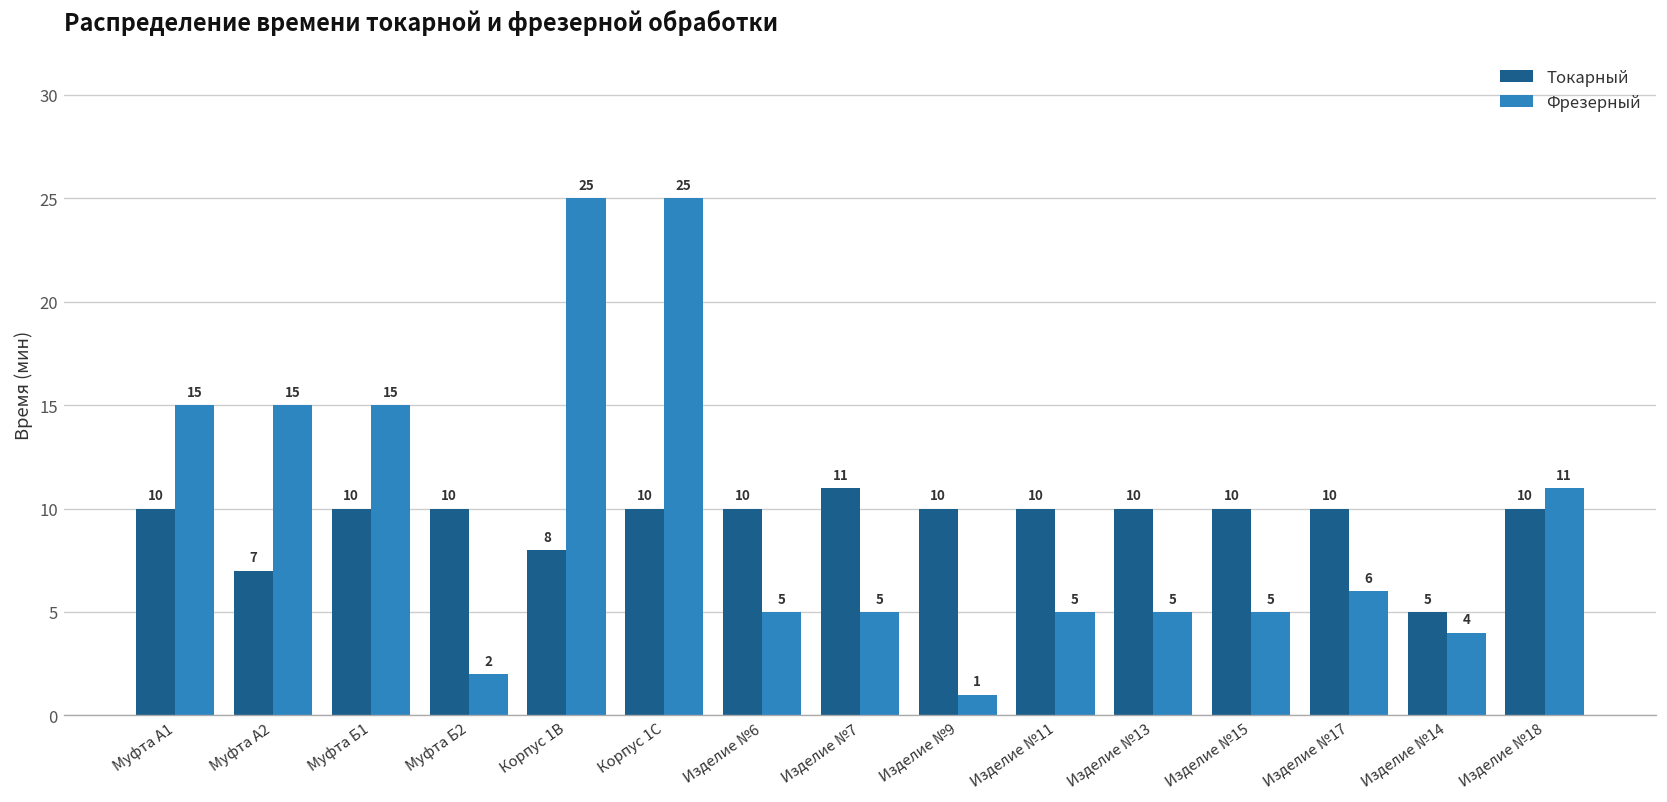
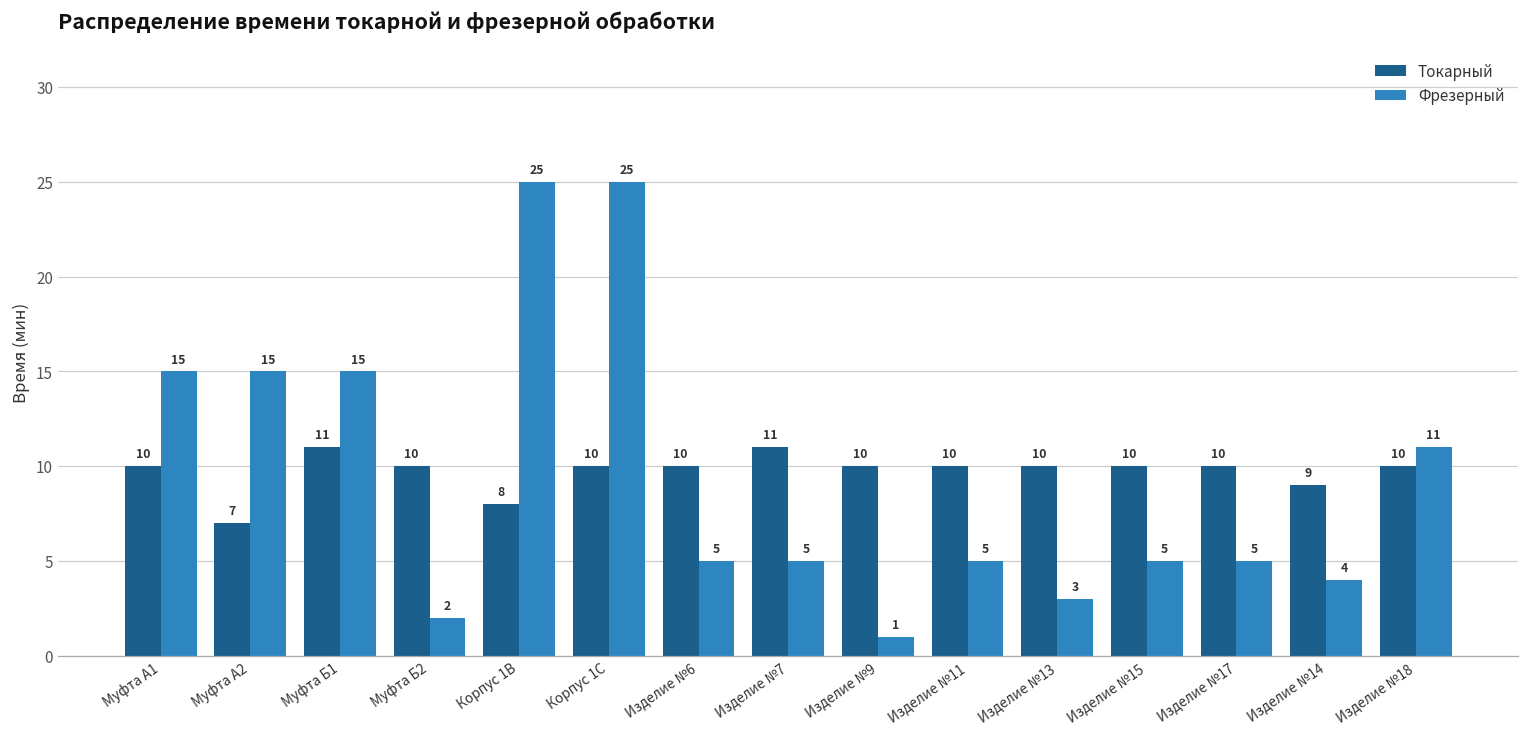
Токарный, Муфта Б1: 10 -> 11
Фрезерный, Изделие №13: 5 -> 3
Фрезерный, Изделие №17: 6 -> 5
Токарный, Изделие №14: 5 -> 9
